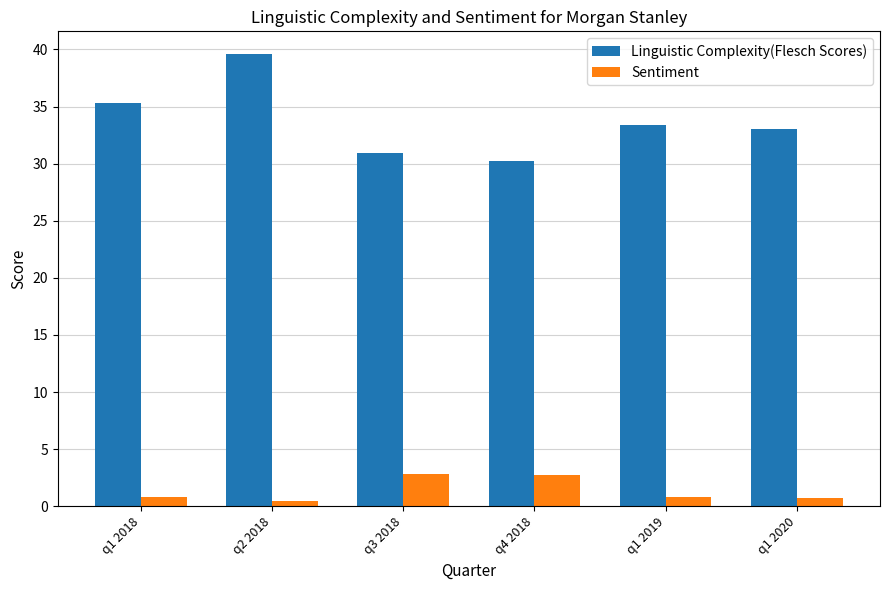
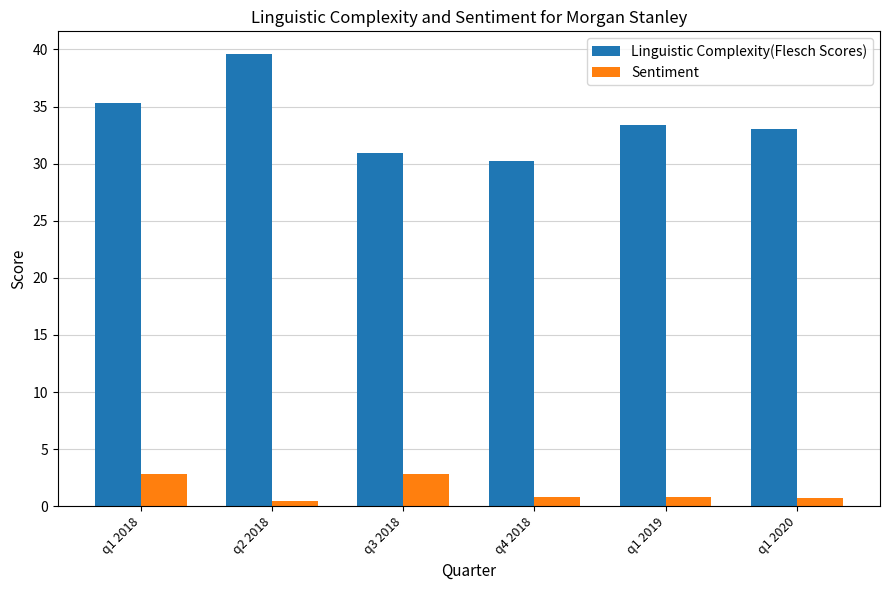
Sentiment, q1 2018: 0.8 -> 2.8
Sentiment, q4 2018: 2.8 -> 0.8
